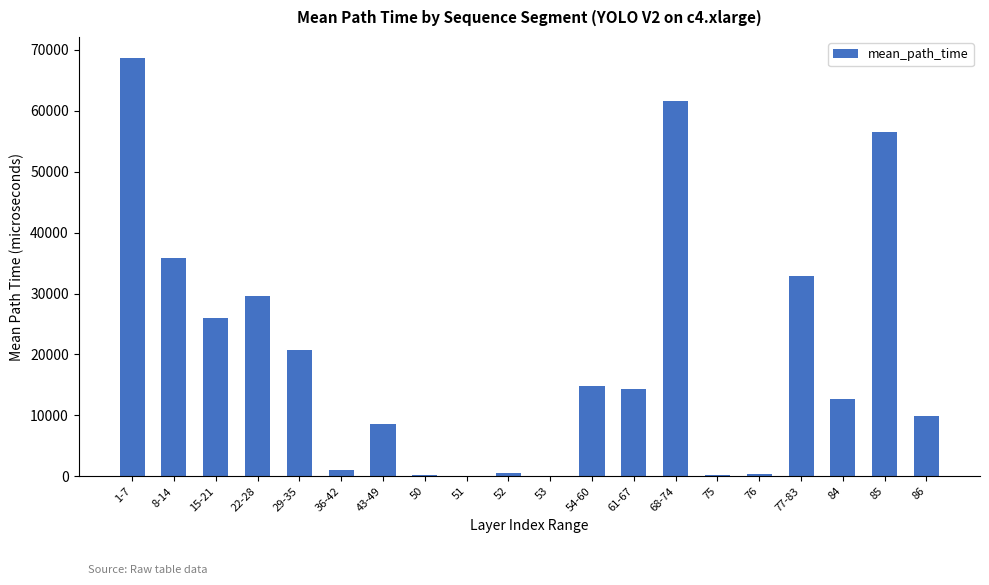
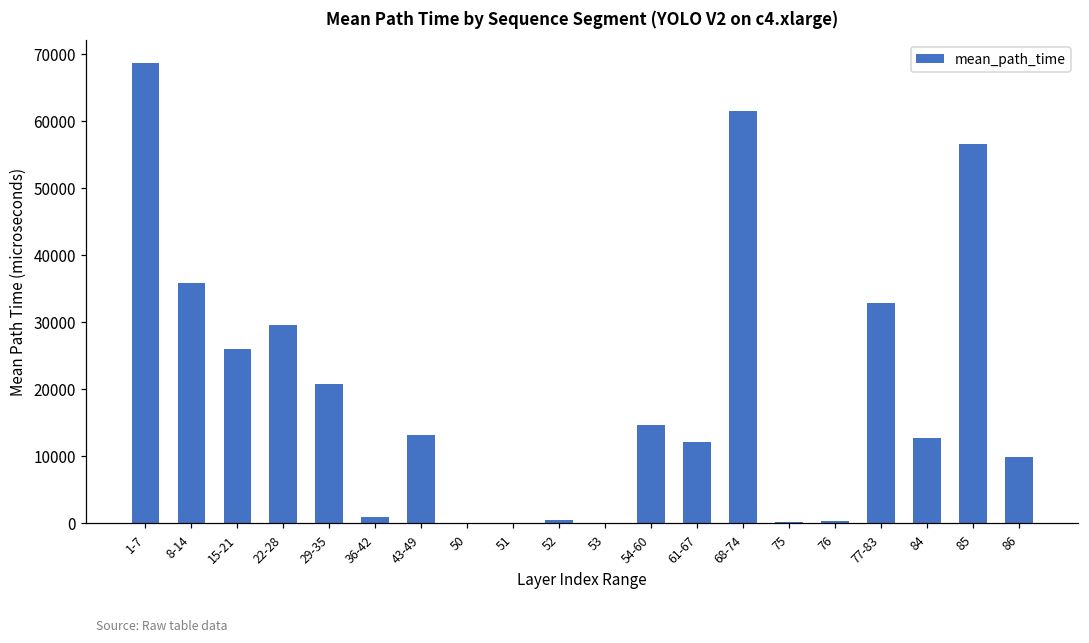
43-49: 9000 -> 13000
61-67: 14000 -> 12000
